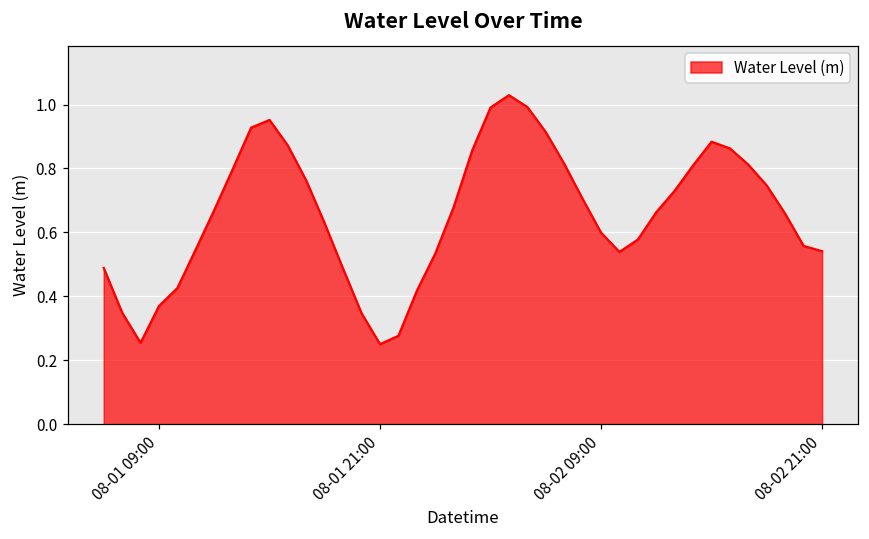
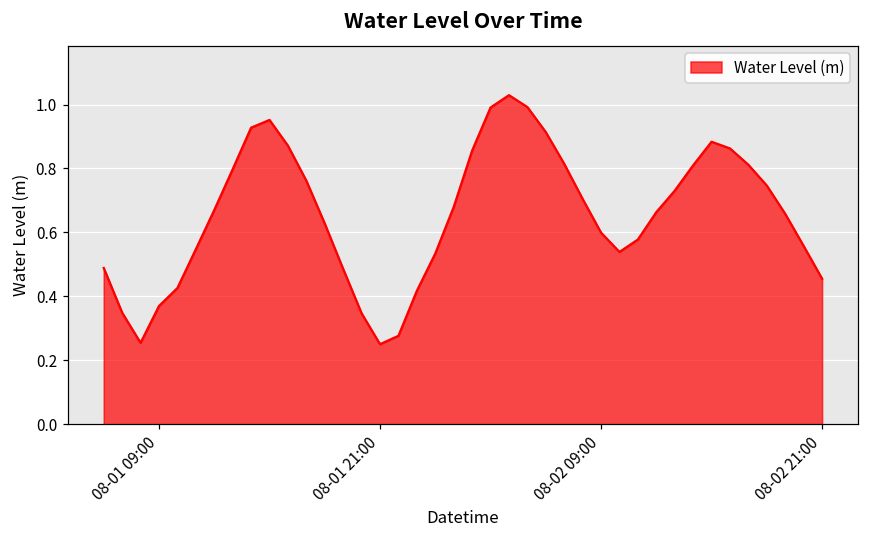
08-02 21:00: 0.54 -> 0.46
